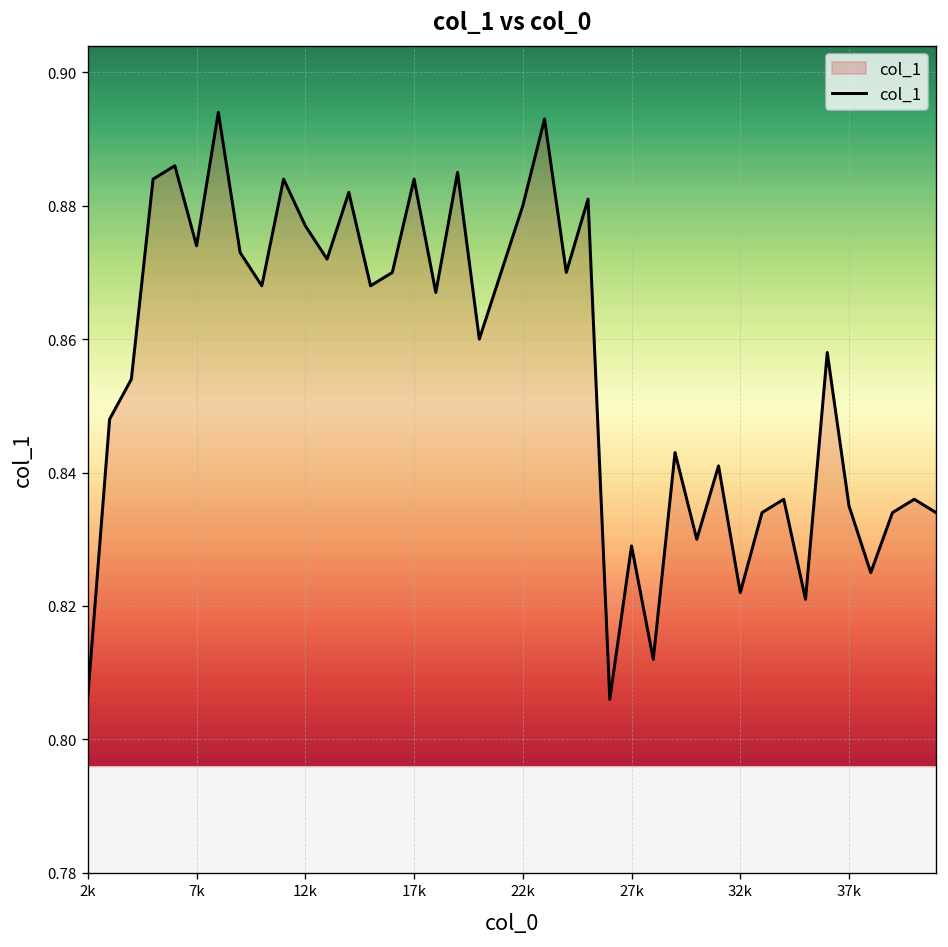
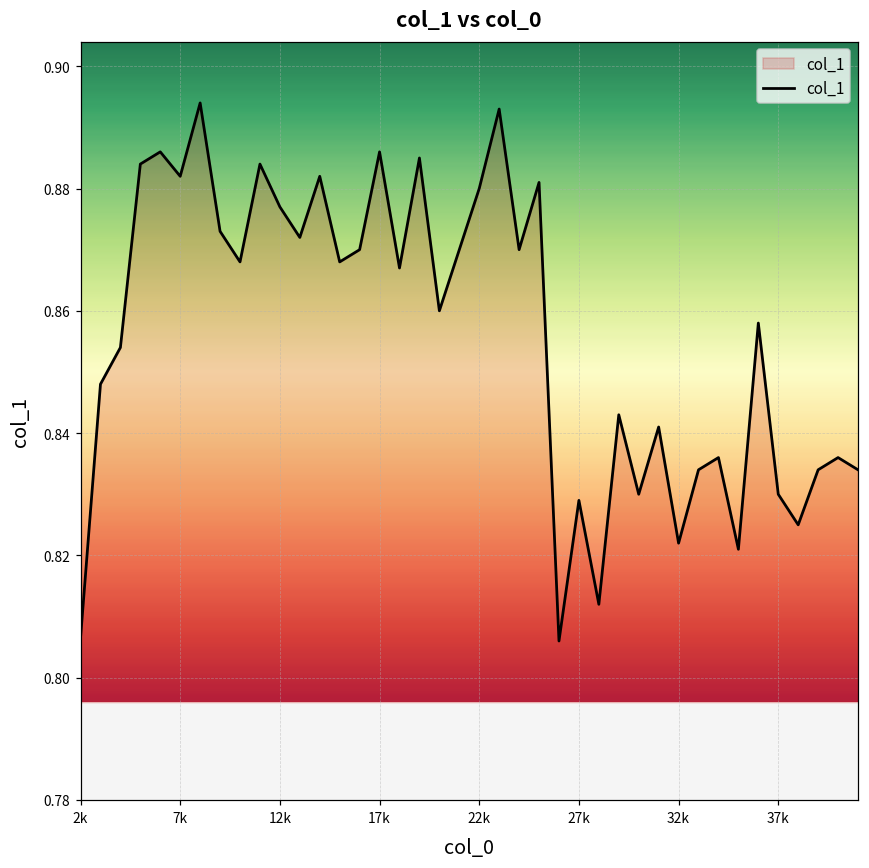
7k: 0.874 -> 0.882
17k: 0.884 -> 0.886
37k: 0.835 -> 0.830
